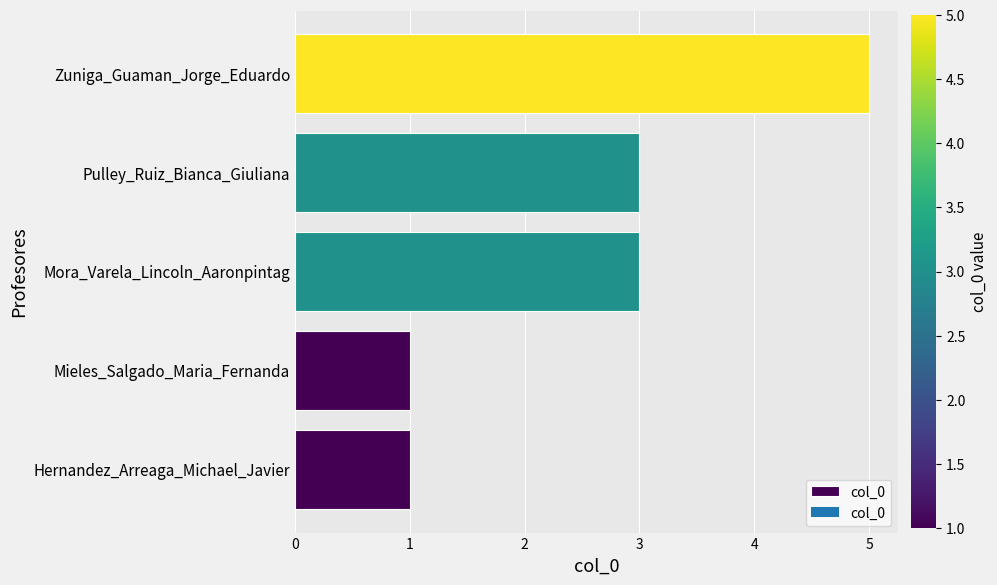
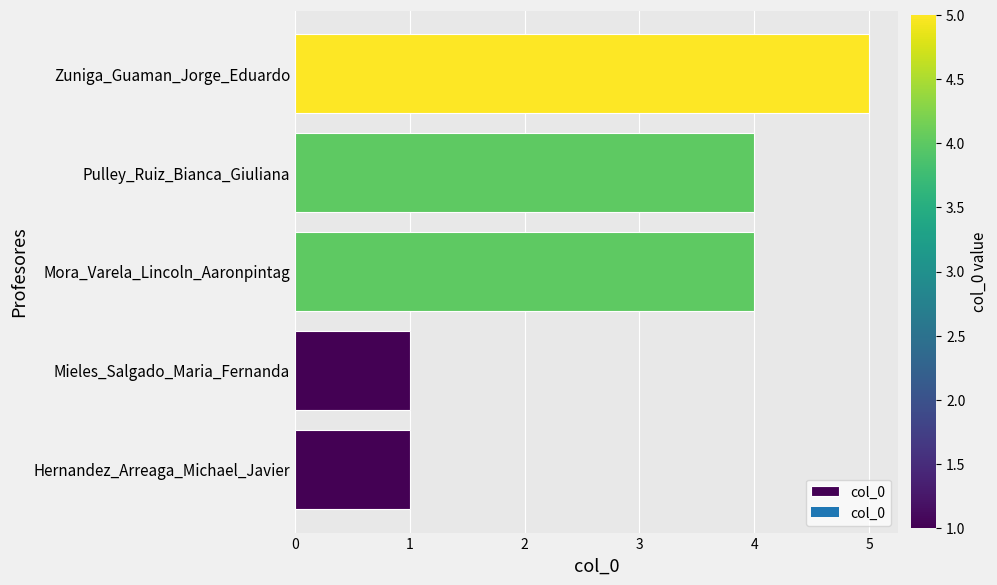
Pulley_Ruiz_Bianca_Giuliana: 3 -> 4
Mora_Varela_Lincoln_Aaronpintag: 3 -> 4
